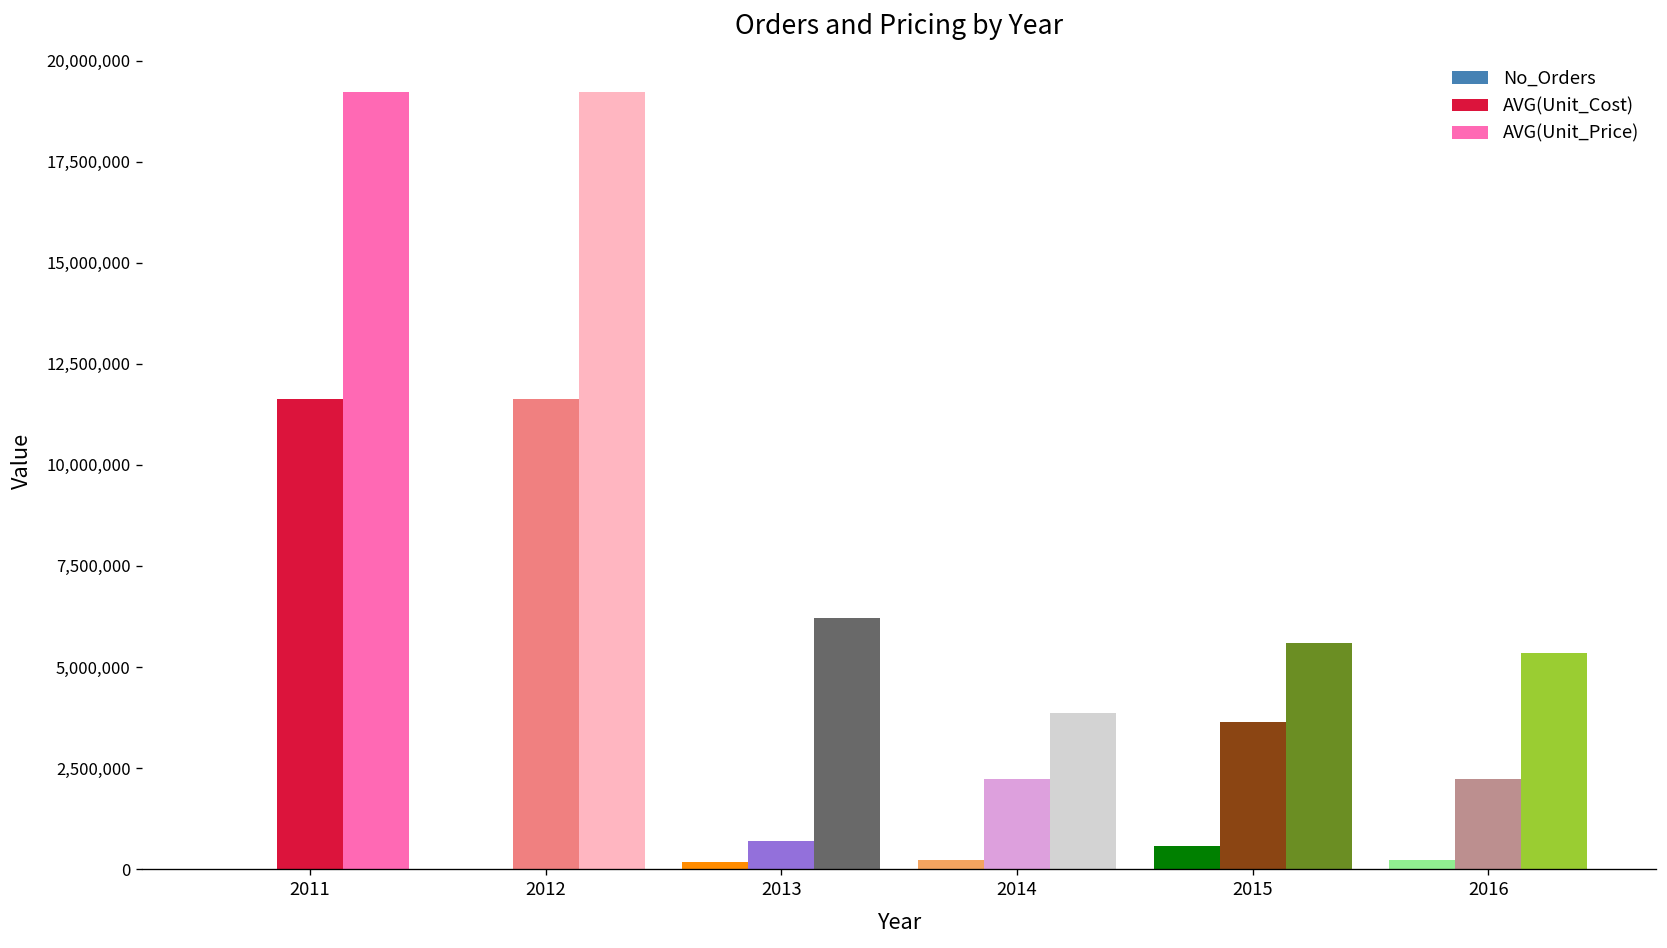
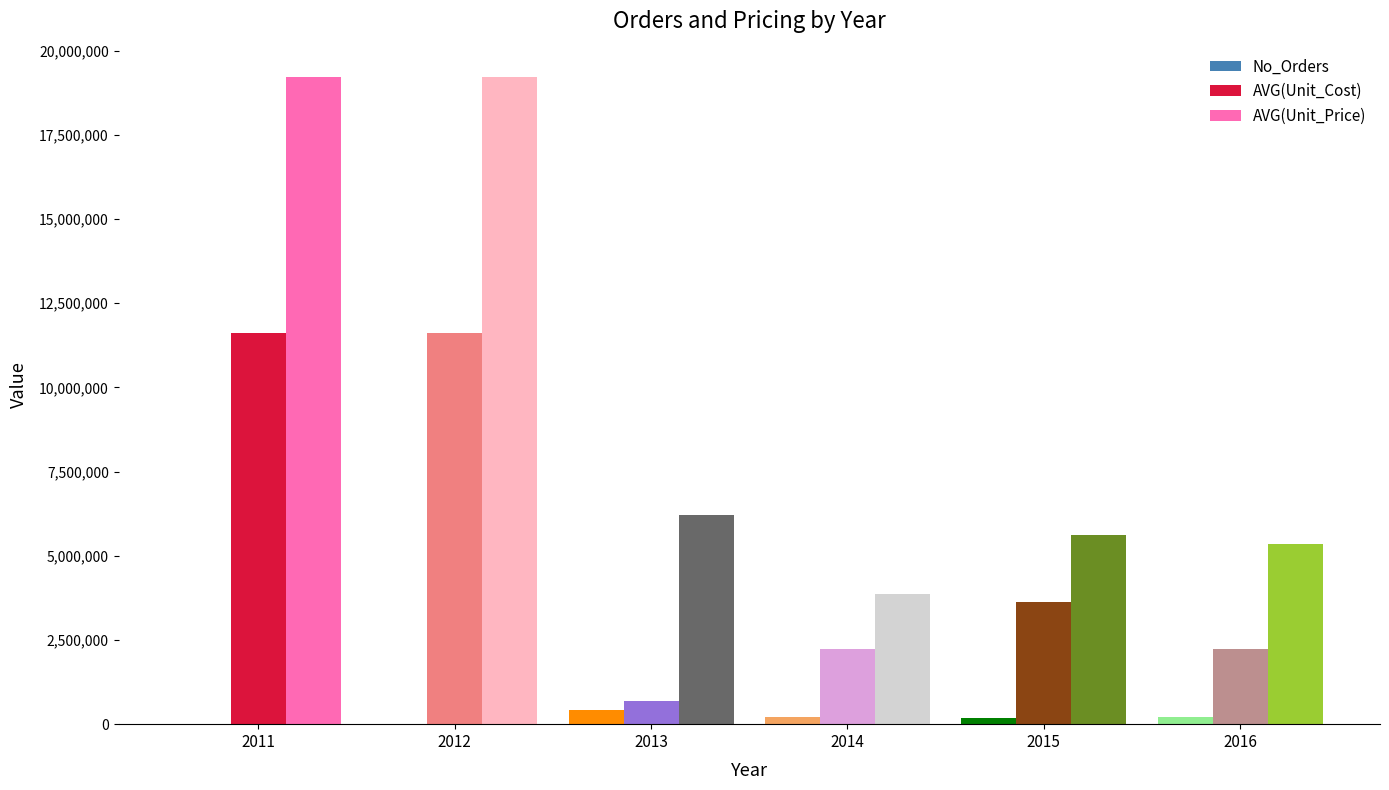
No_Orders, 2013: 200,000 -> 400,000
No_Orders, 2015: 600,000 -> 200,000
